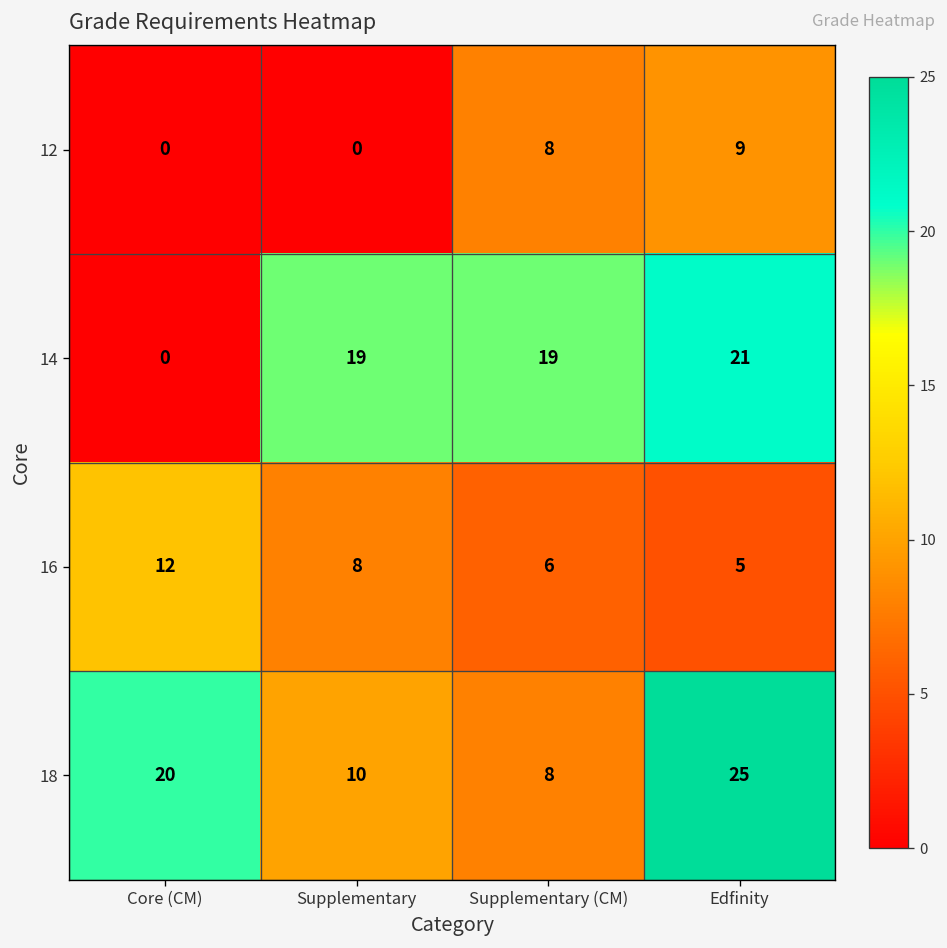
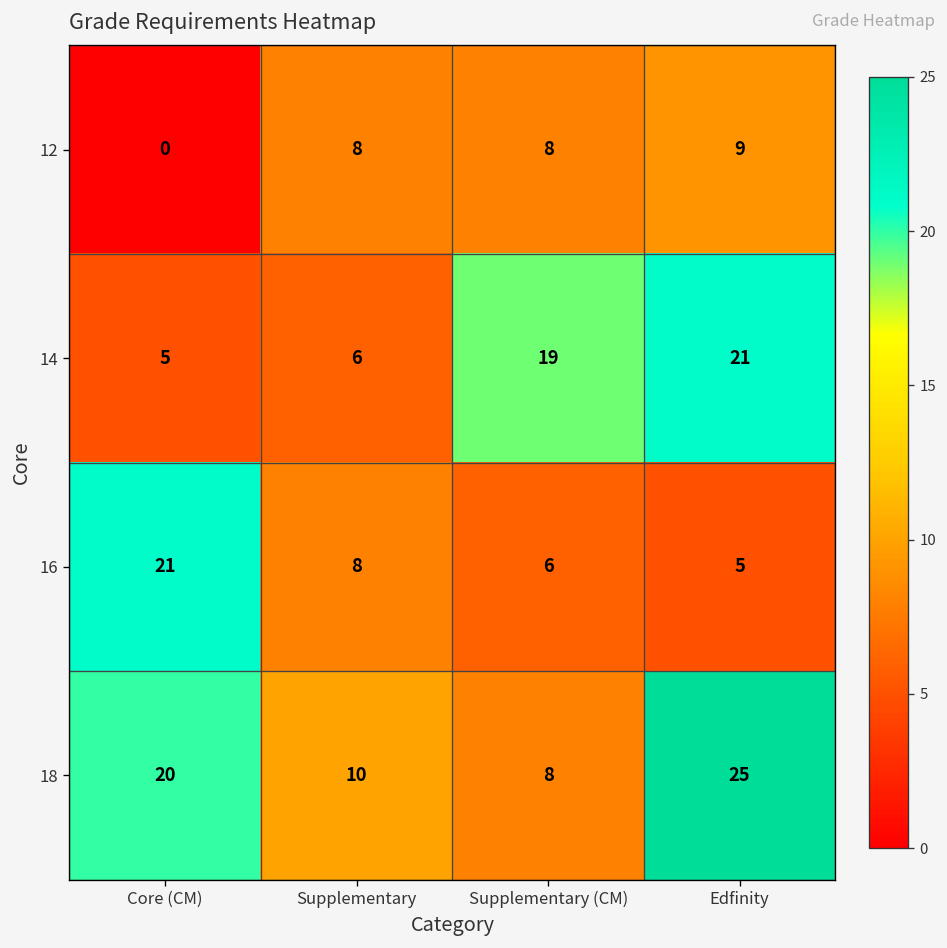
12, Supplementary: 0 -> 8
14, Core (CM): 0 -> 5
14, Supplementary: 19 -> 6
16, Core (CM): 12 -> 21
